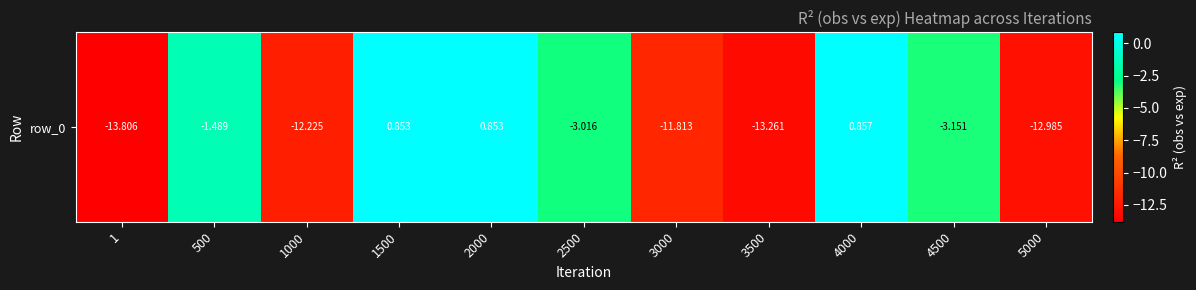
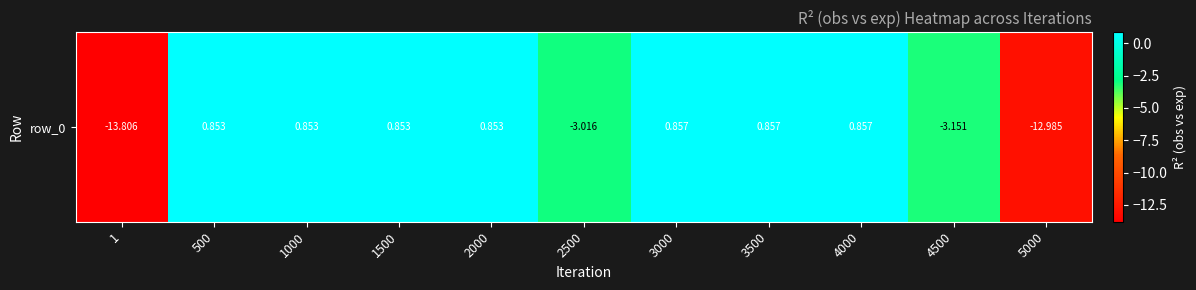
row_0, 500: -1.489 -> 0.853
row_0, 1000: -12.225 -> 0.853
row_0, 3000: -11.813 -> 0.857
row_0, 3500: -13.261 -> 0.857
